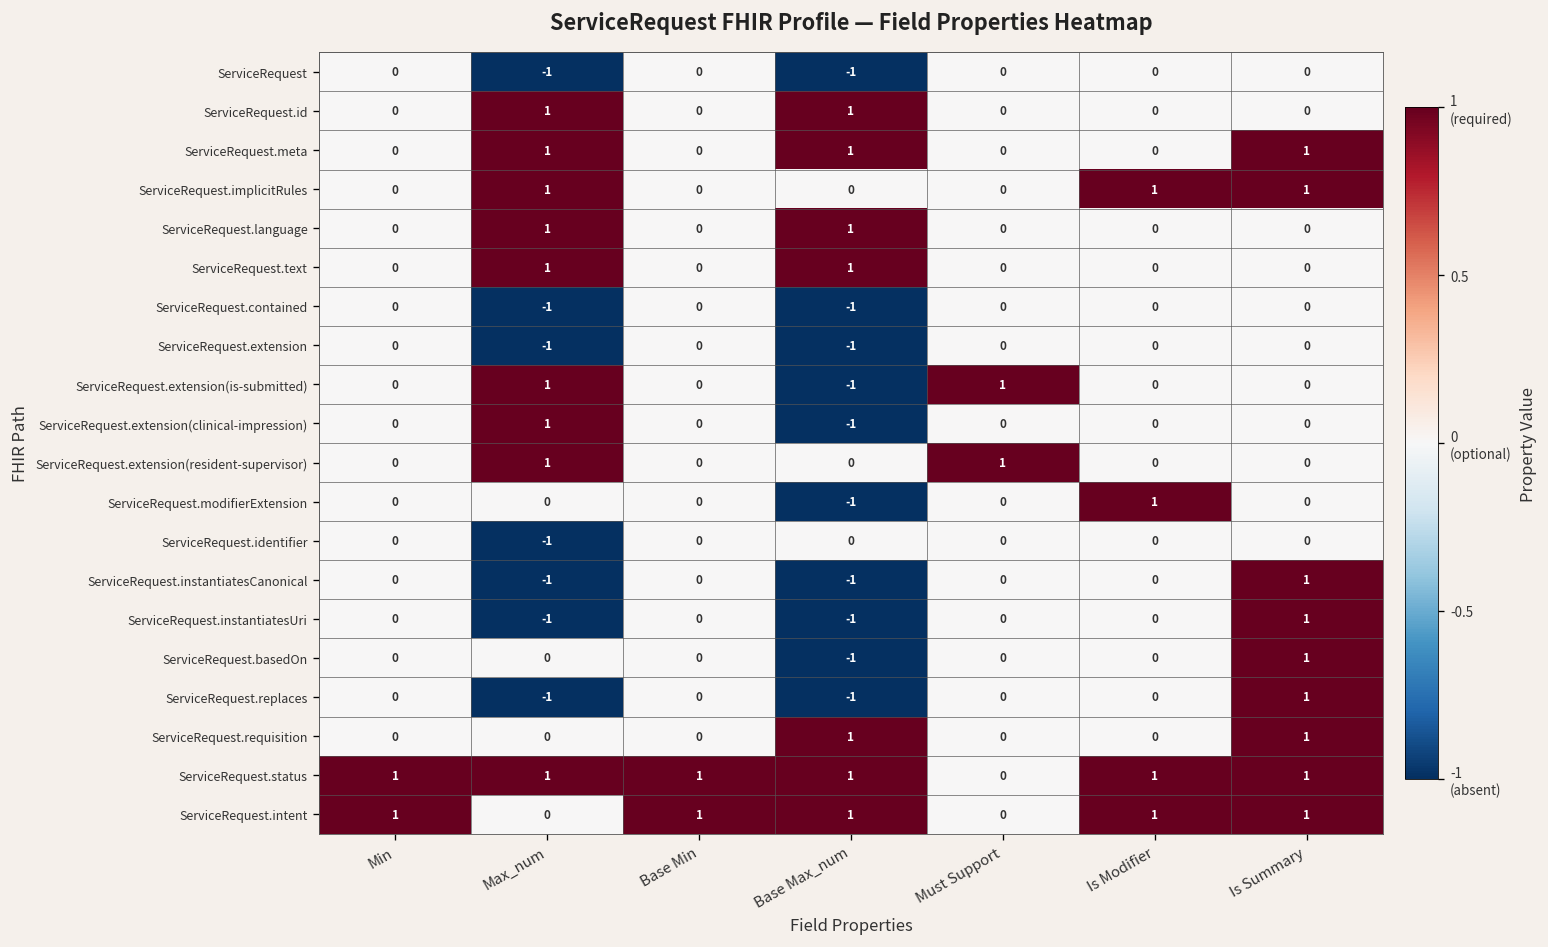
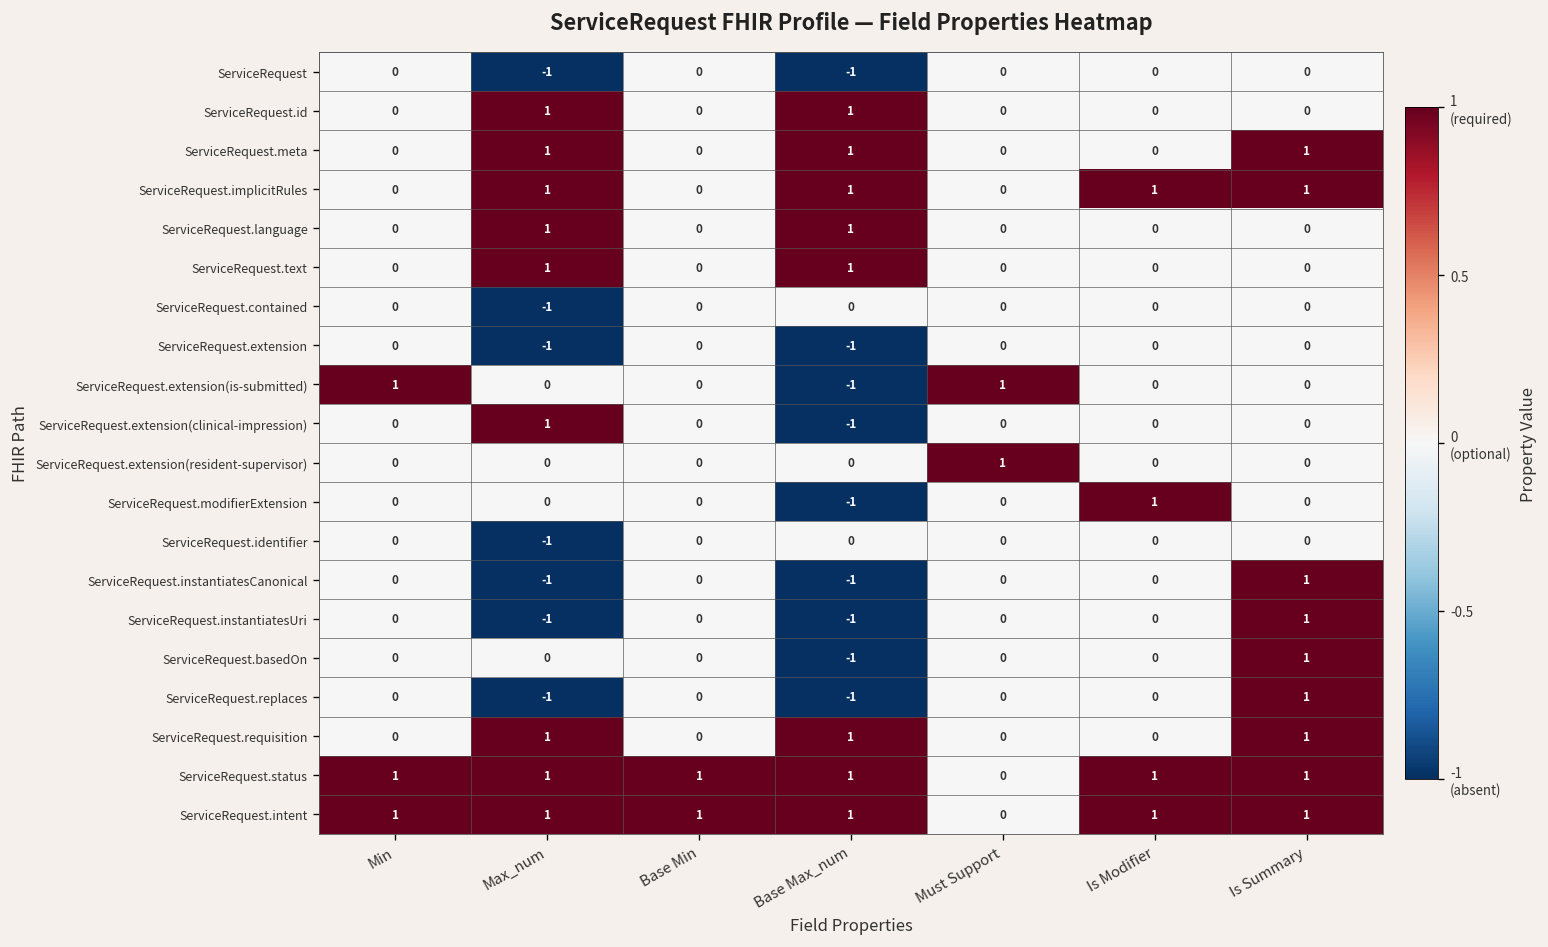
ServiceRequest.implicitRules, Base Max_num: 0 -> 1
ServiceRequest.contained, Base Max_num: -1 -> 0
ServiceRequest.extension(is-submitted), Min: 0 -> 1
ServiceRequest.extension(is-submitted), Max_num: 1 -> 0
ServiceRequest.extension(resident-supervisor), Max_num: 1 -> 0
ServiceRequest.requisition, Max_num: 0 -> 1
ServiceRequest.intent, Max_num: 0 -> 1
